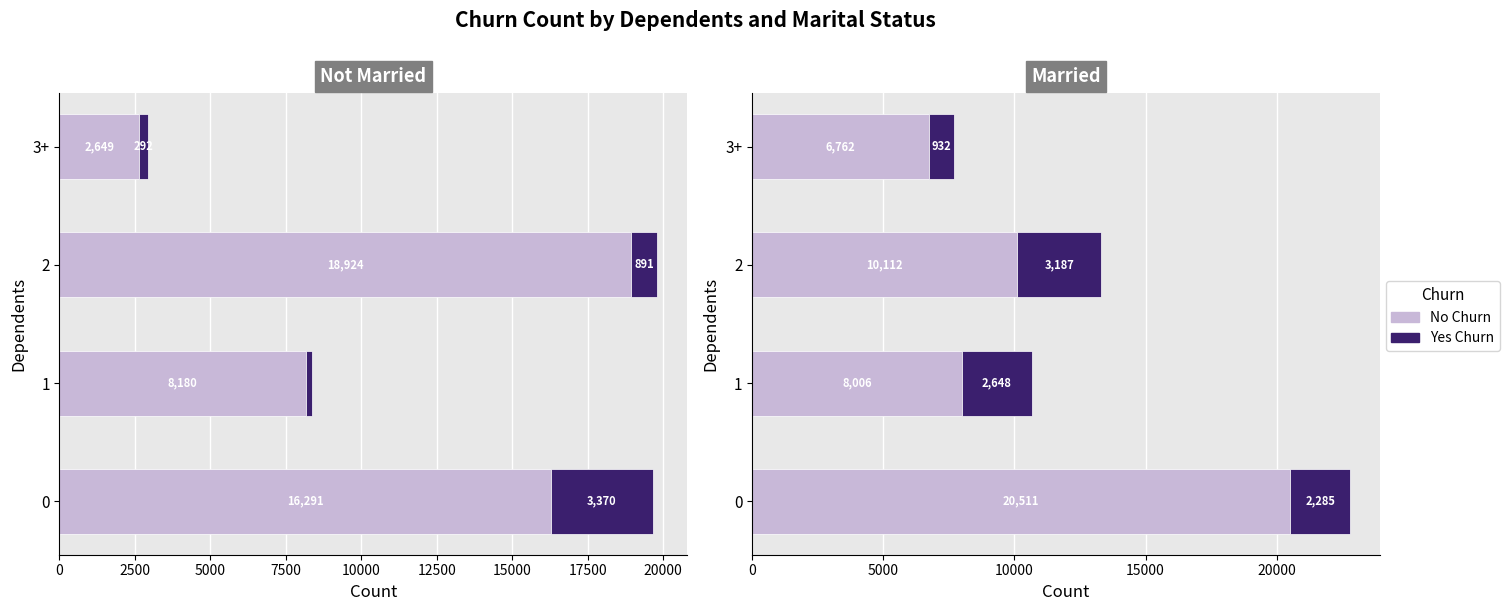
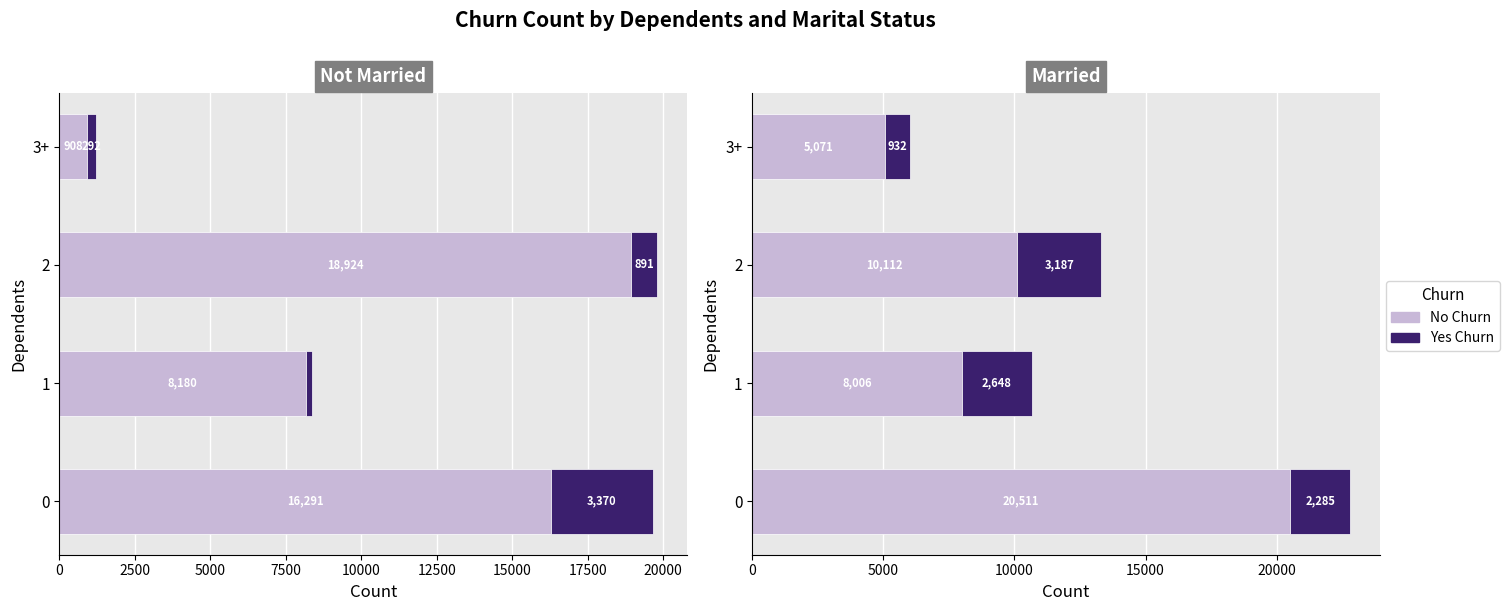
Not Married, No Churn, 3+: 2,649 -> 908
Married, No Churn, 3+: 6,762 -> 5,071
